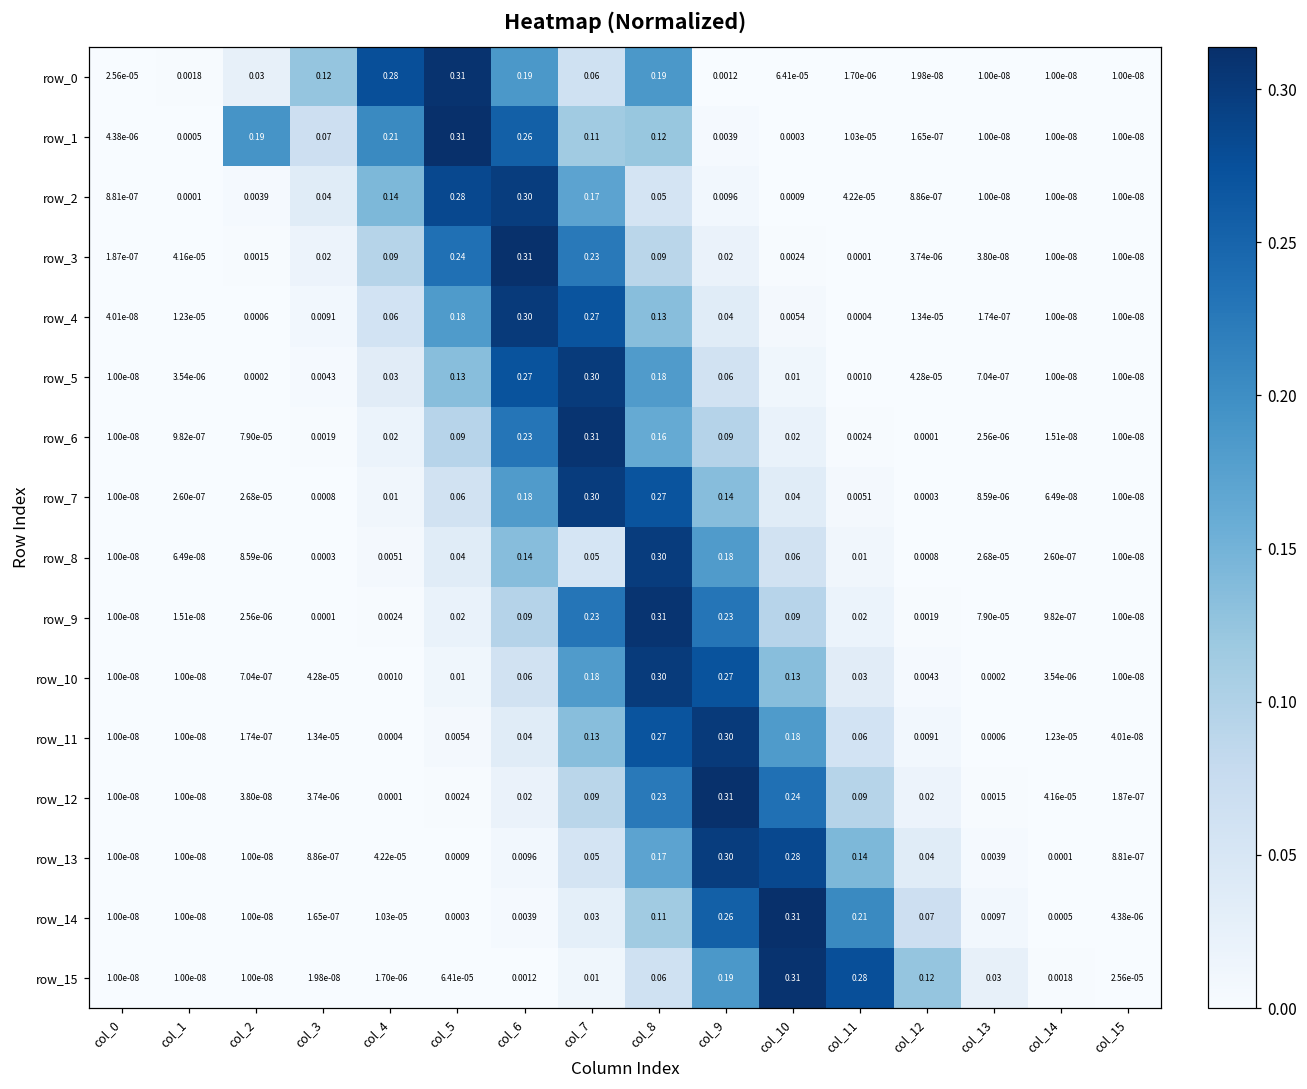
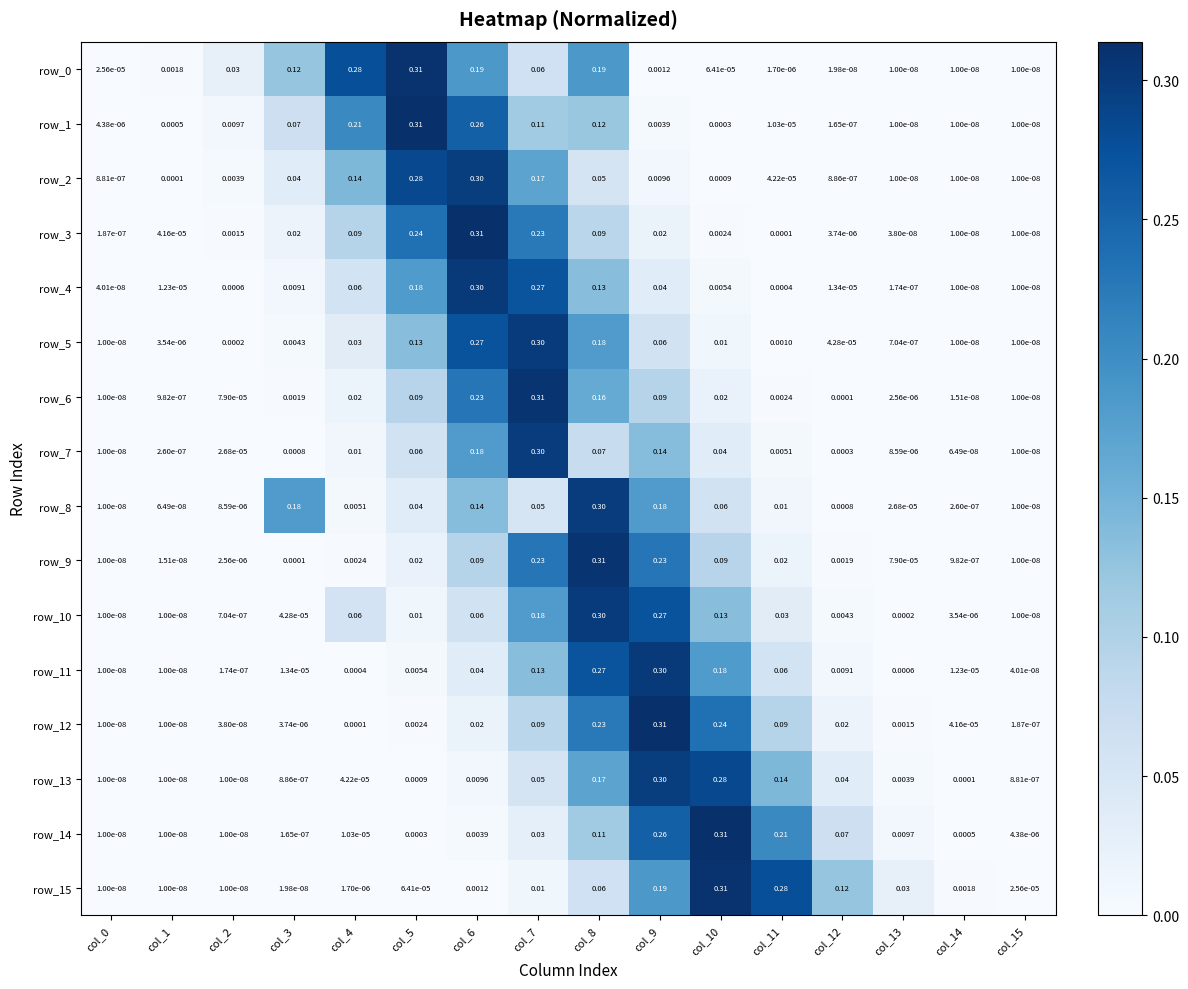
row_1, col_2: 0.19 -> 0.0097
row_7, col_8: 0.27 -> 0.07
row_8, col_3: 0.0003 -> 0.18
row_10, col_4: 0.0010 -> 0.06
